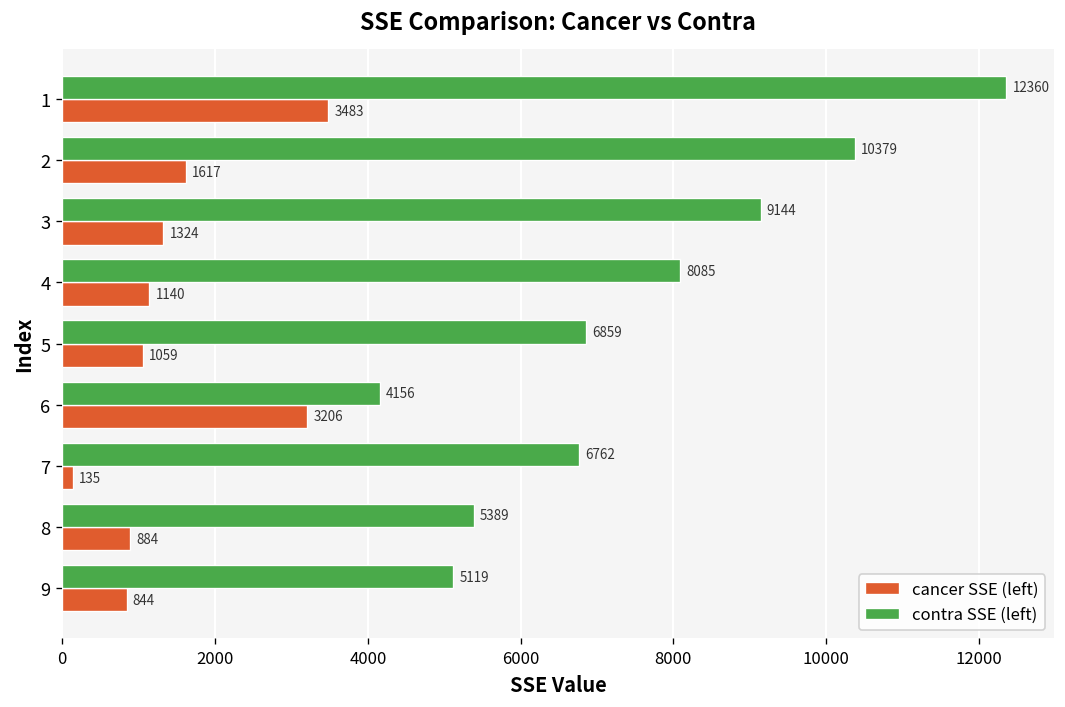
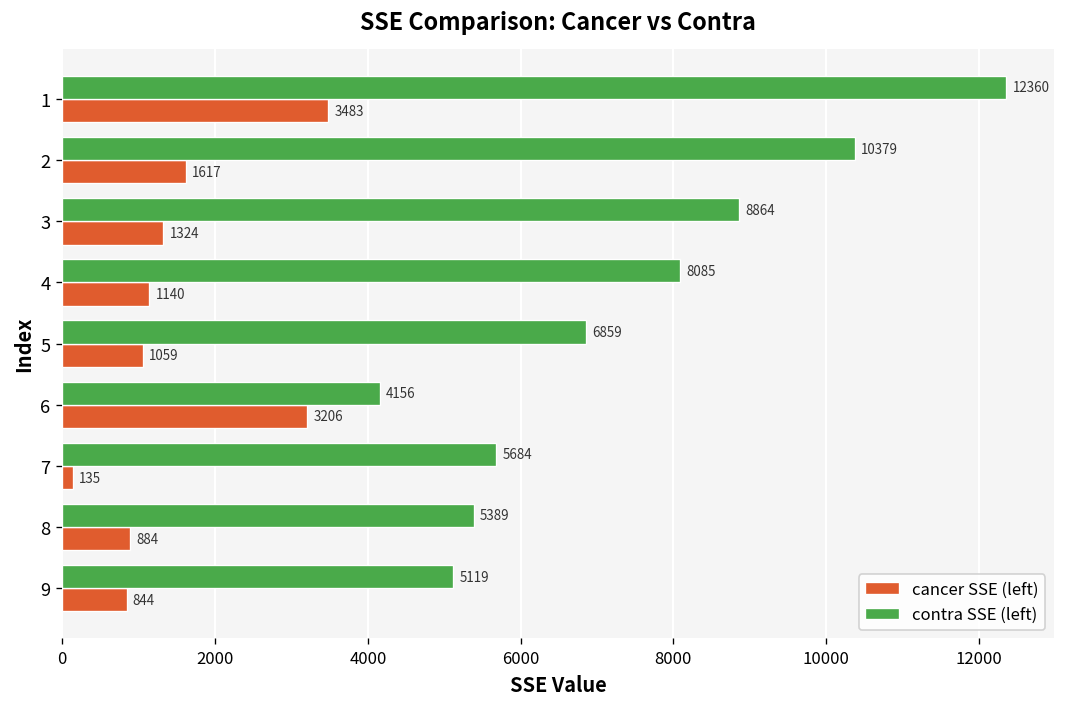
contra SSE (left), 3: 9144 -> 8864
contra SSE (left), 7: 6762 -> 5684
